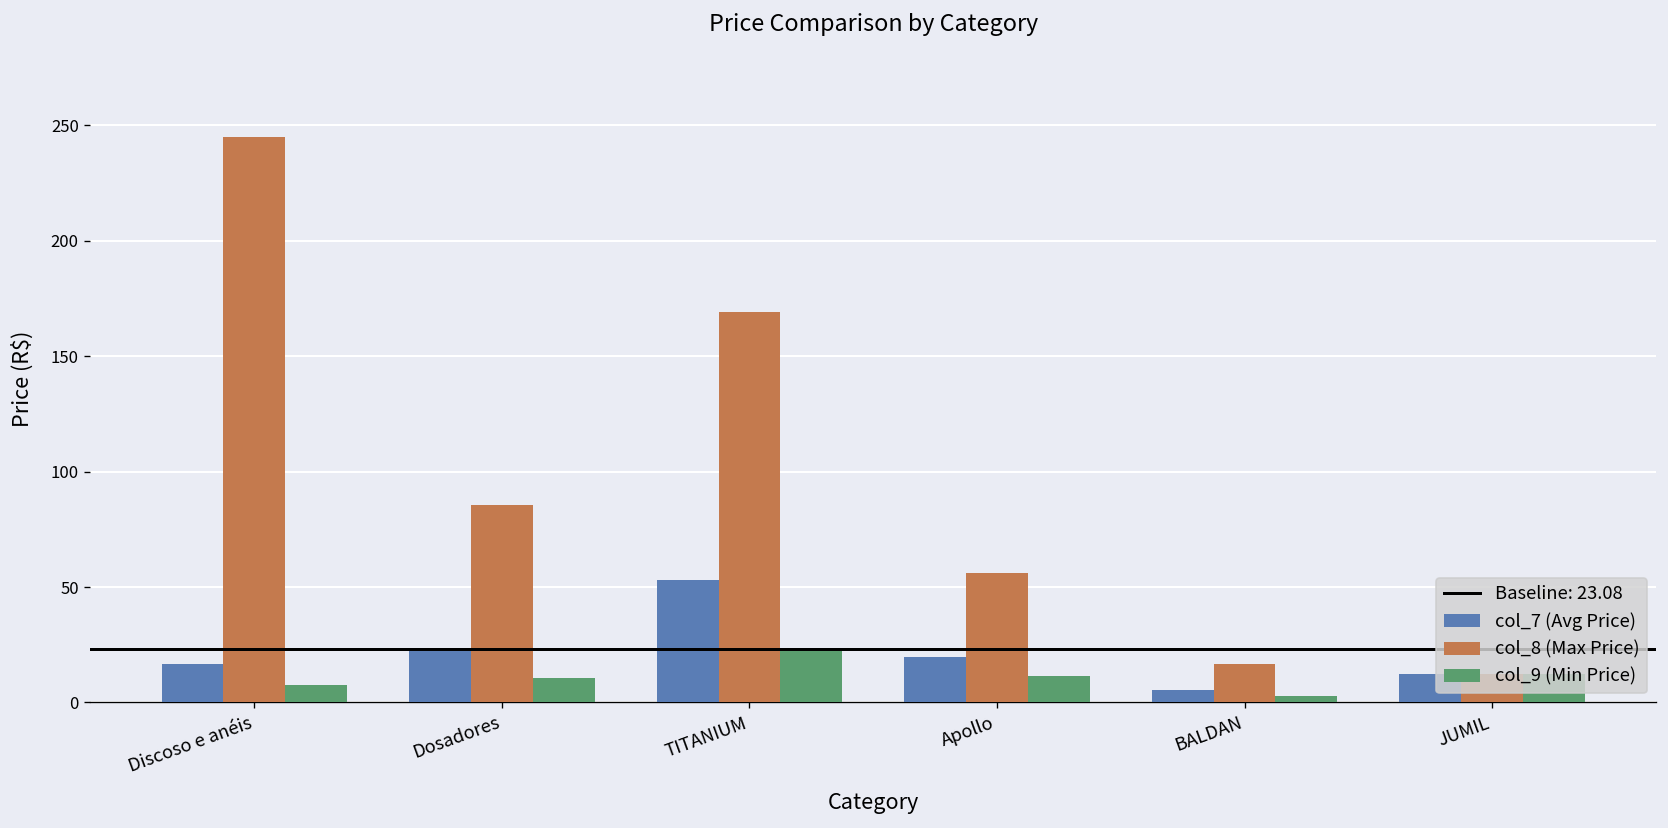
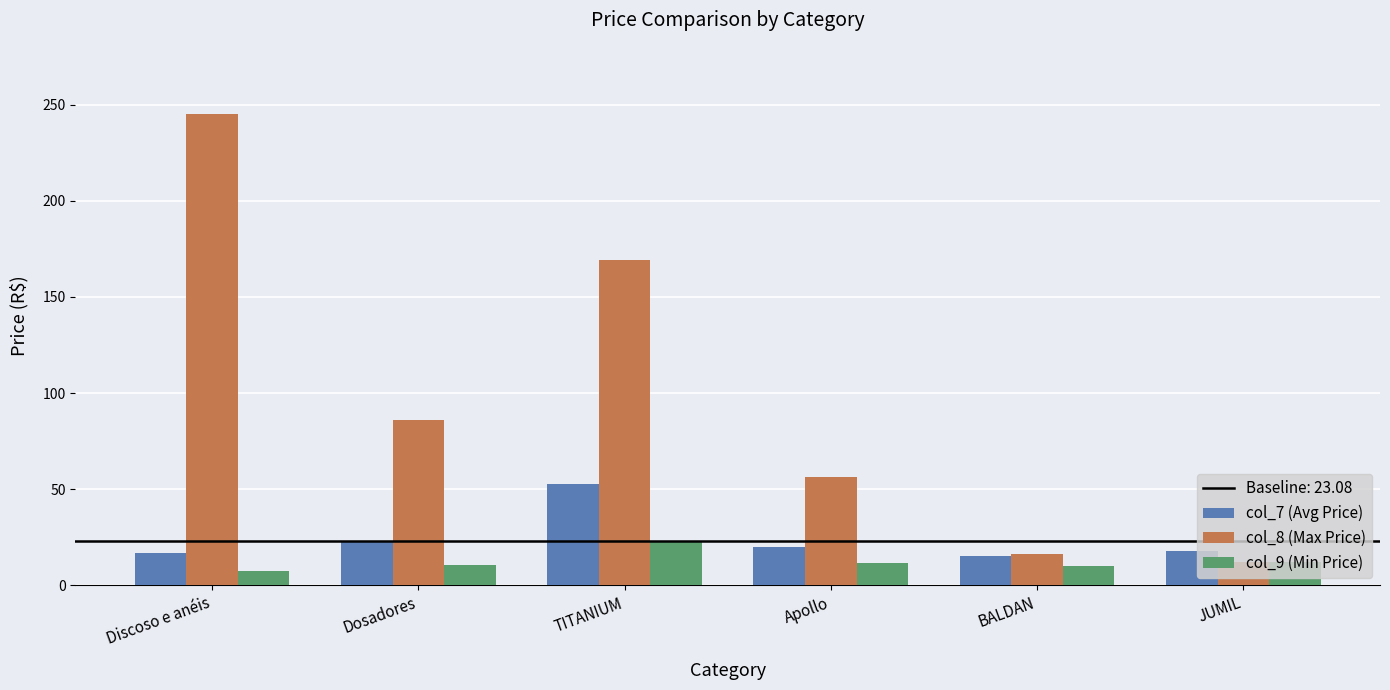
col_7 (Avg Price), BALDAN: 6 -> 15
col_9 (Min Price), BALDAN: 3 -> 10
col_7 (Avg Price), JUMIL: 12 -> 18
